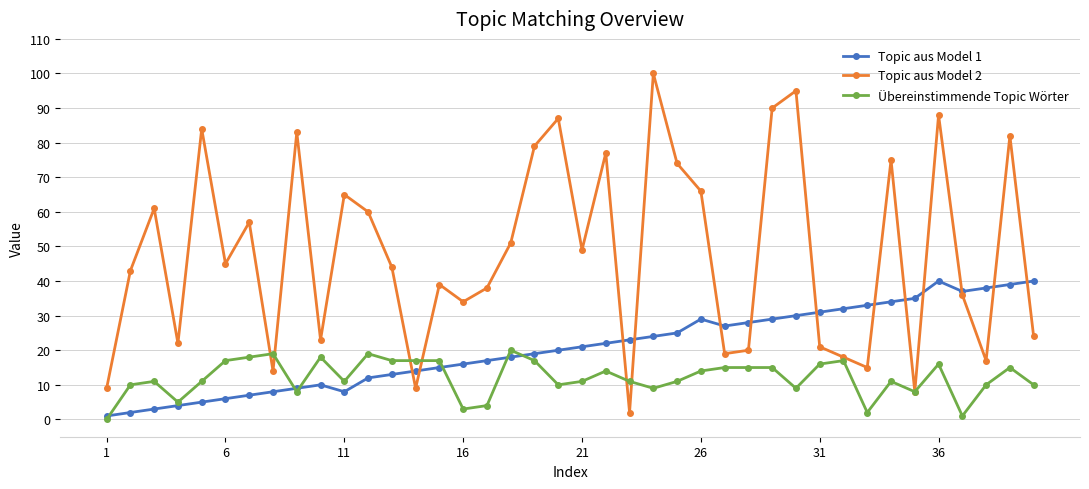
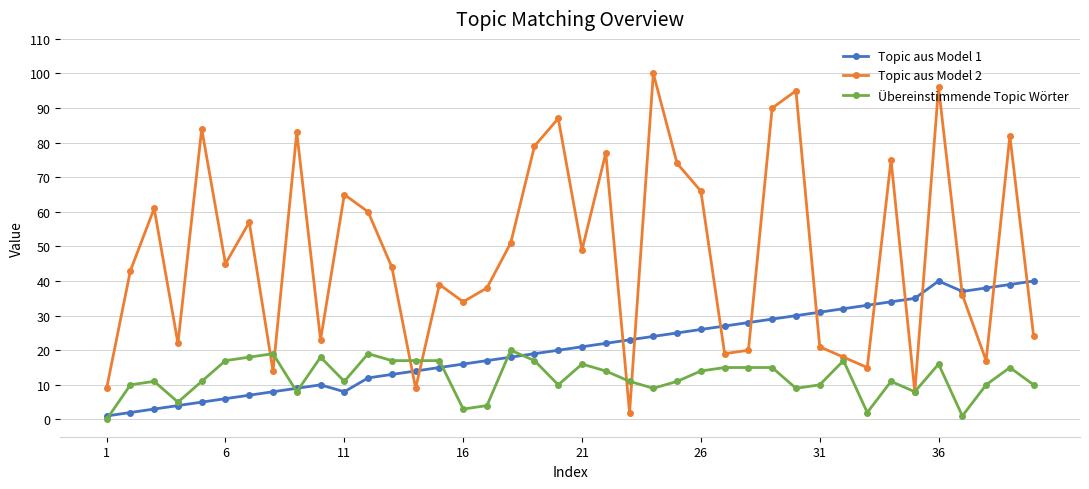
Übereinstimmende Topic Wörter, 21: 11 -> 16
Topic aus Model 1, 26: 29 -> 26
Übereinstimmende Topic Wörter, 31: 16 -> 10
Topic aus Model 2, 36: 88 -> 96
